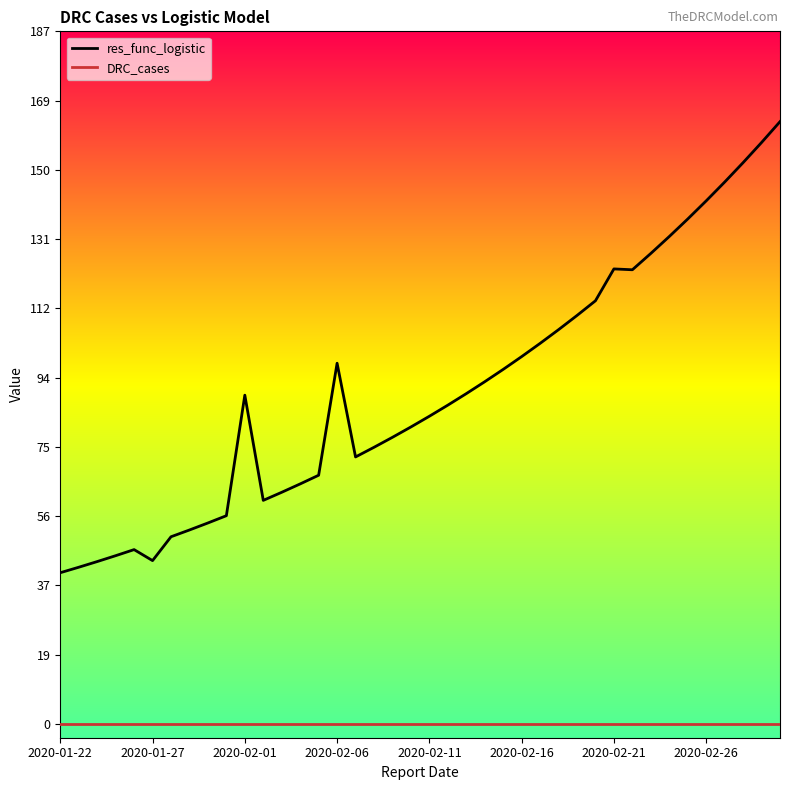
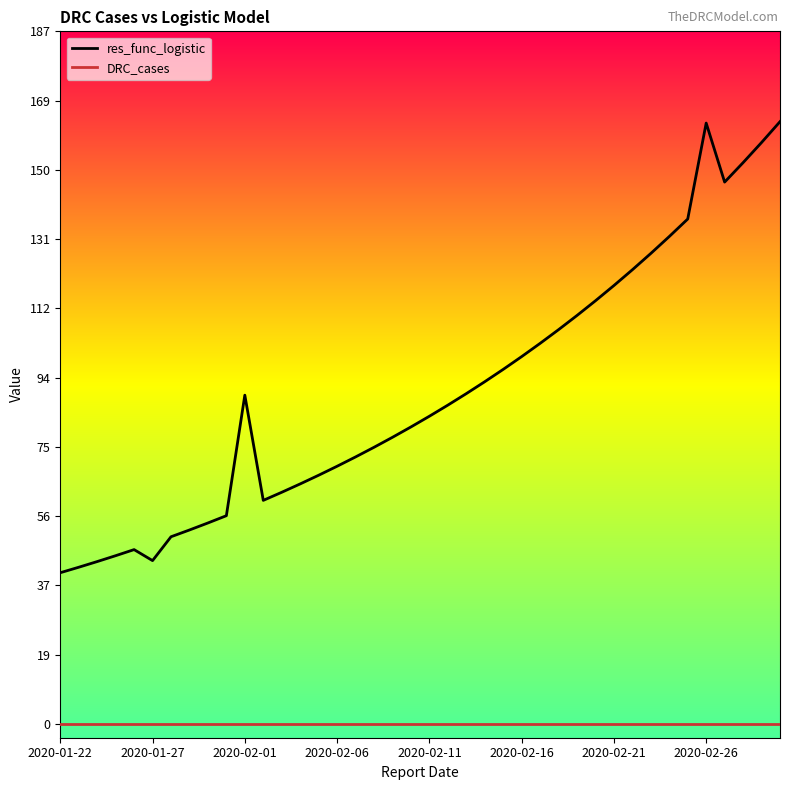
res_func_logistic, 2020-02-06: 98 -> 70
res_func_logistic, 2020-02-21: 123 -> 119
res_func_logistic, 2020-02-26: 141 -> 163
